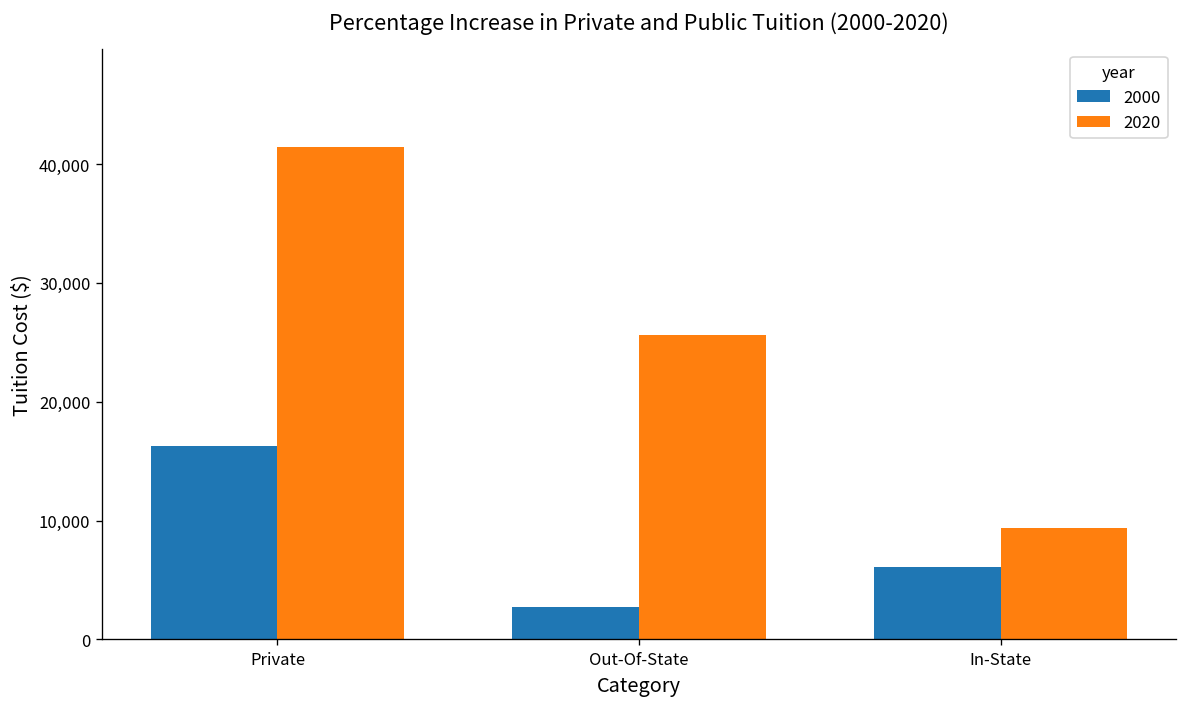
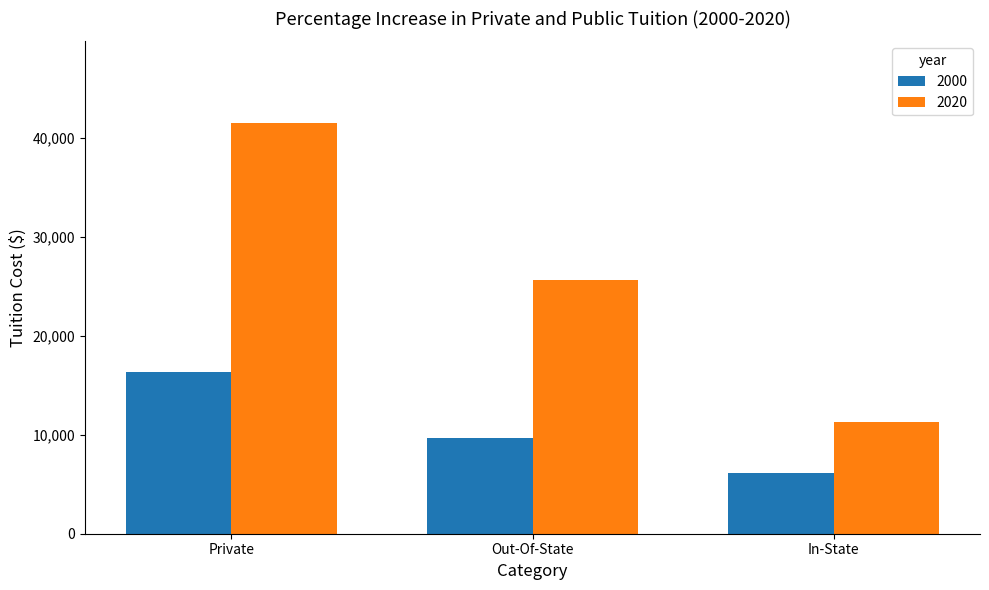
2000, Out-Of-State: 3,000 -> 10,000
2020, In-State: 9,000 -> 11,000
